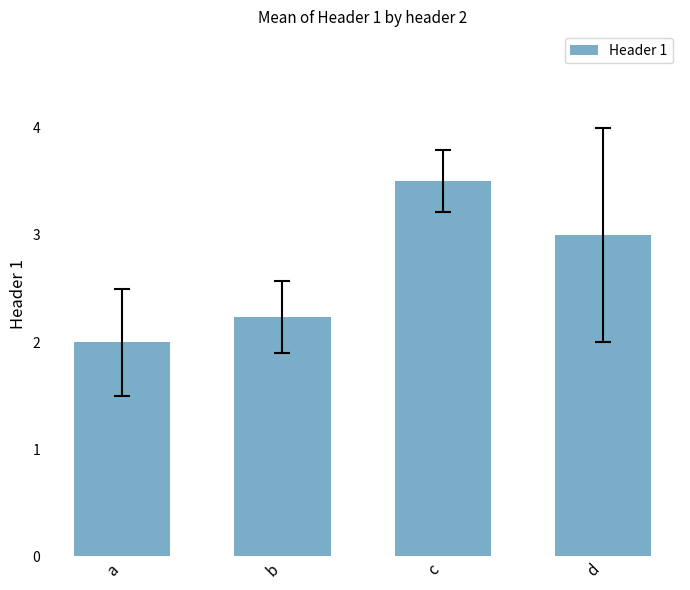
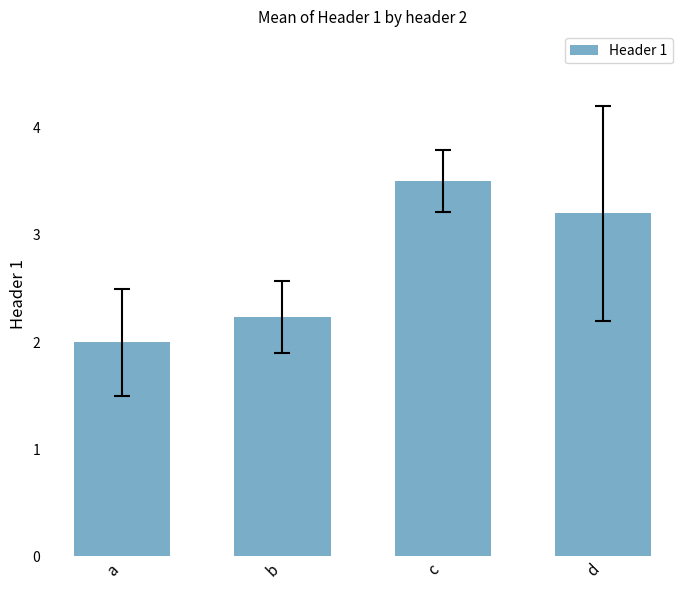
Header 1, d: 3.0 -> 3.2
